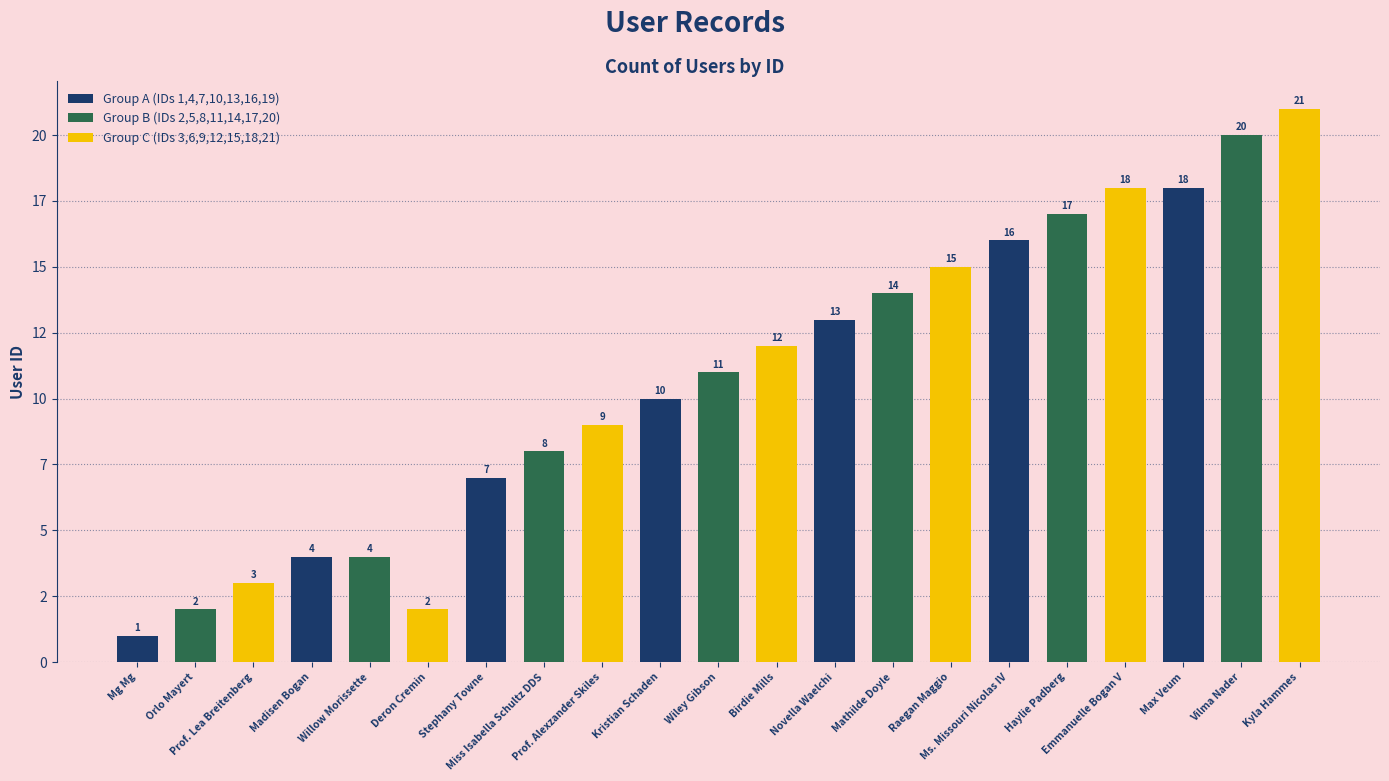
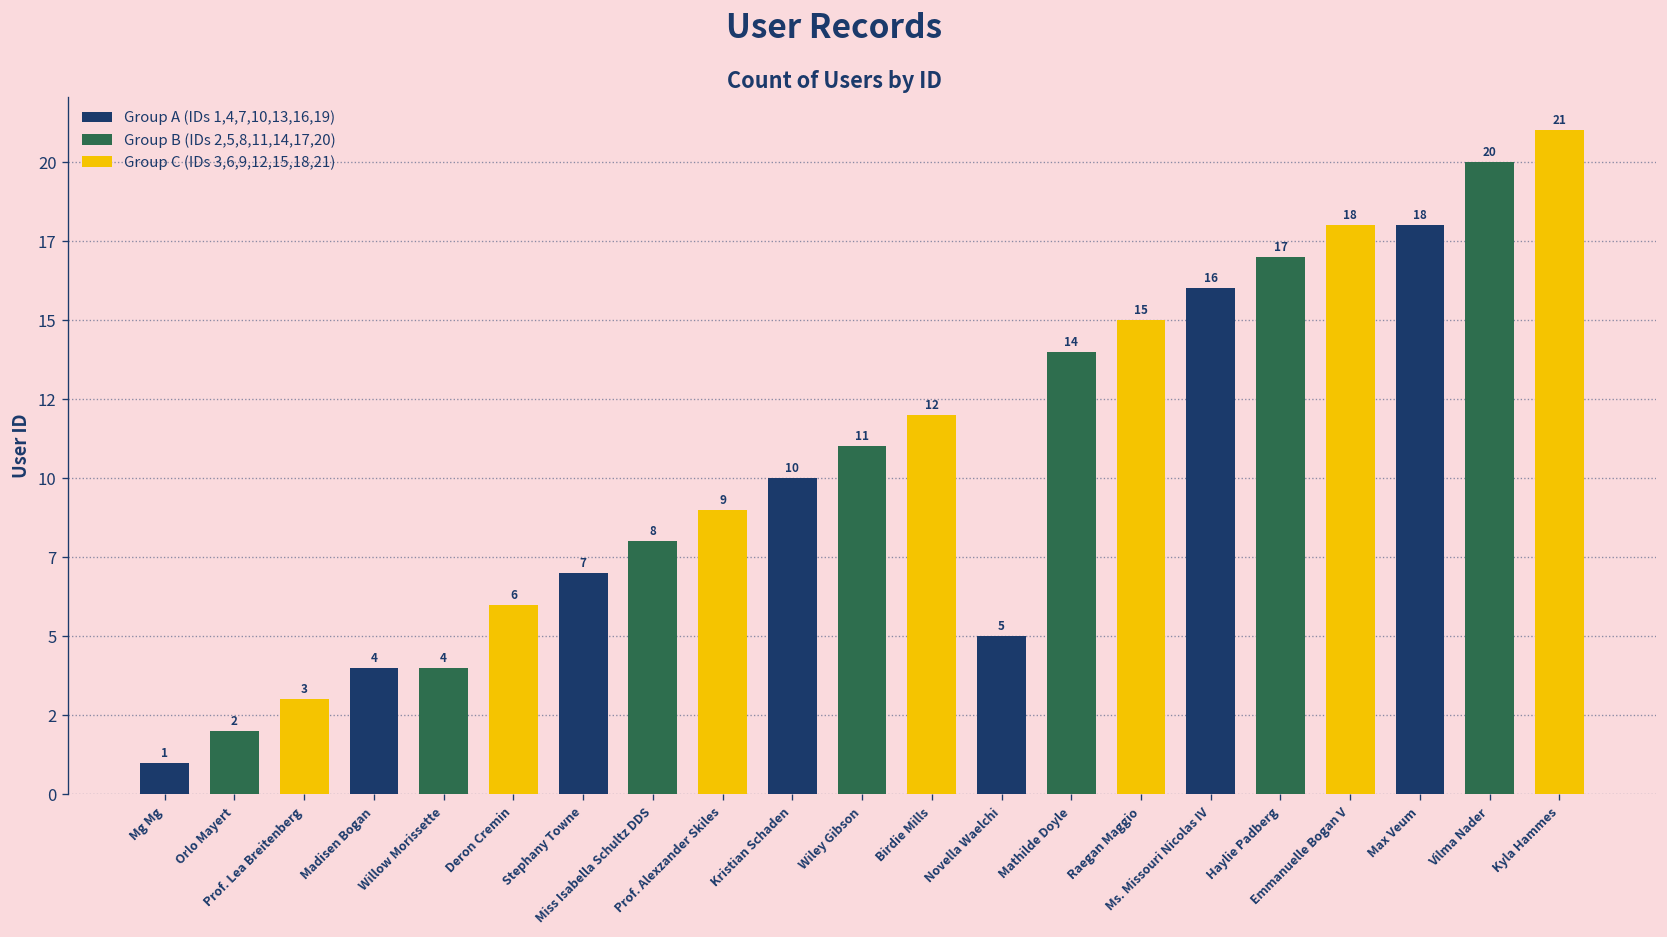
Deron Cremin: 2 -> 6
Novella Waelchi: 13 -> 5
